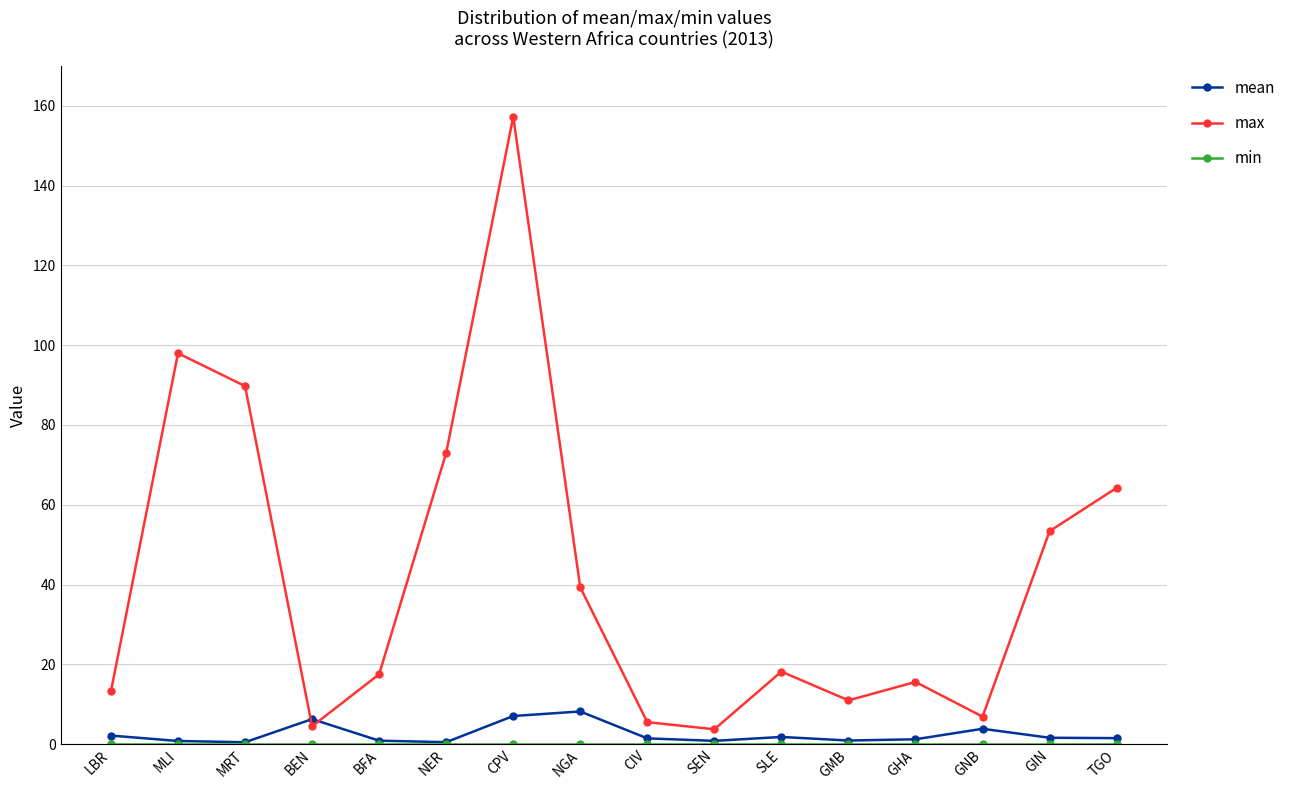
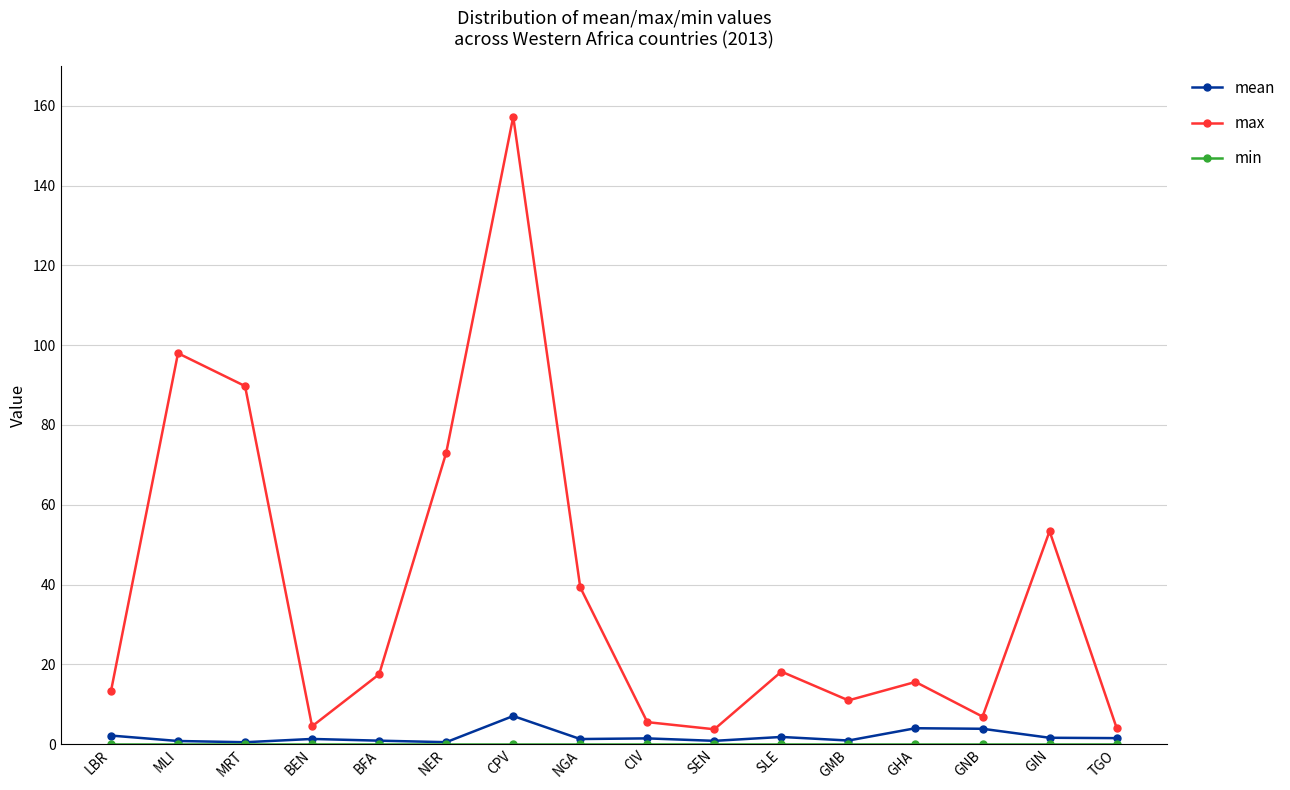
mean, BEN: 6 -> 1
mean, NGA: 8 -> 1
mean, GHA: 1 -> 4
max, TGO: 64 -> 4
